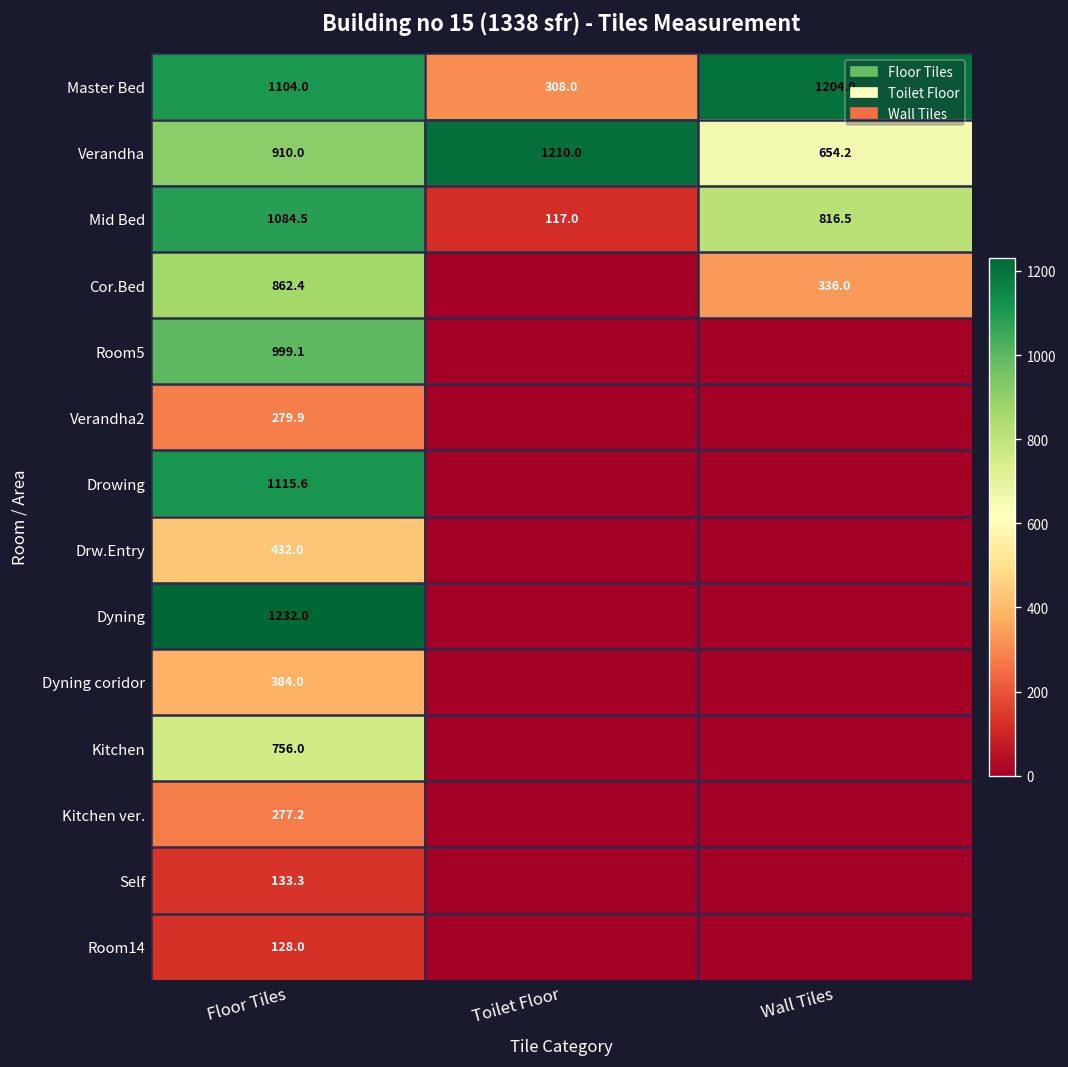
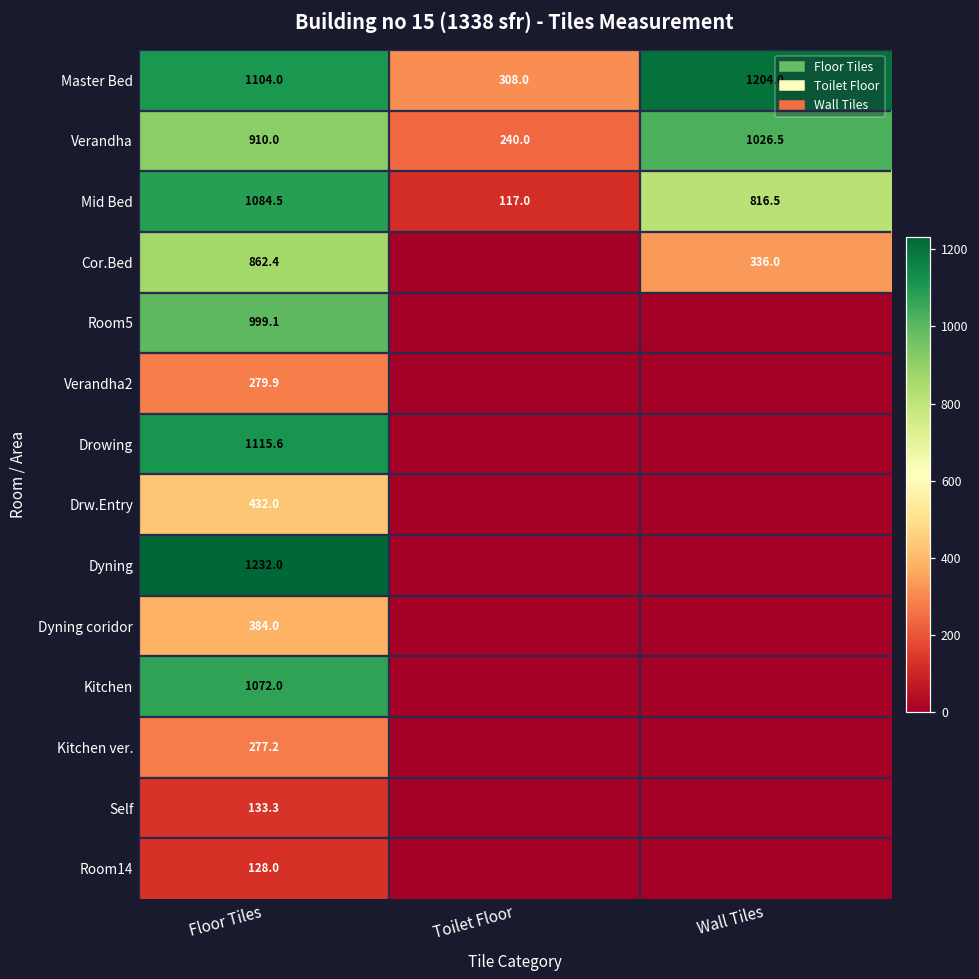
Verandha, Toilet Floor: 1210.0 -> 240.0
Verandha, Wall Tiles: 654.2 -> 1026.5
Kitchen, Floor Tiles: 756.0 -> 1072.0
